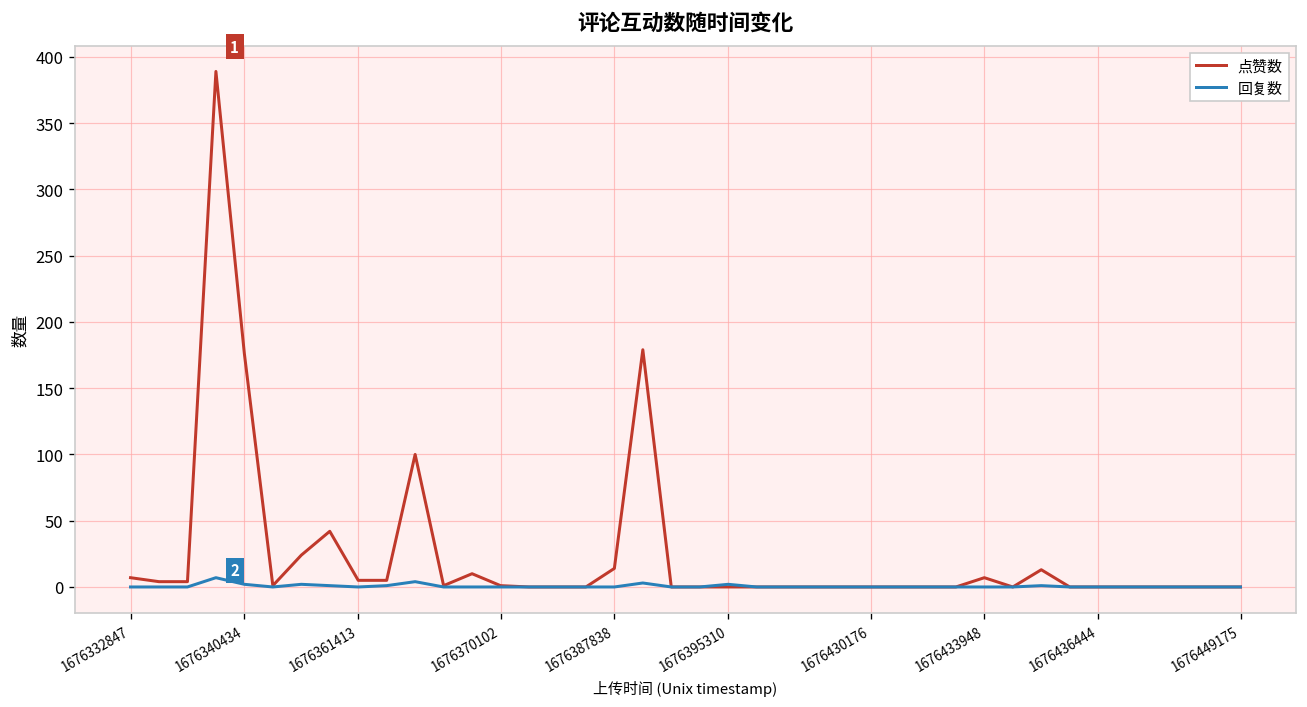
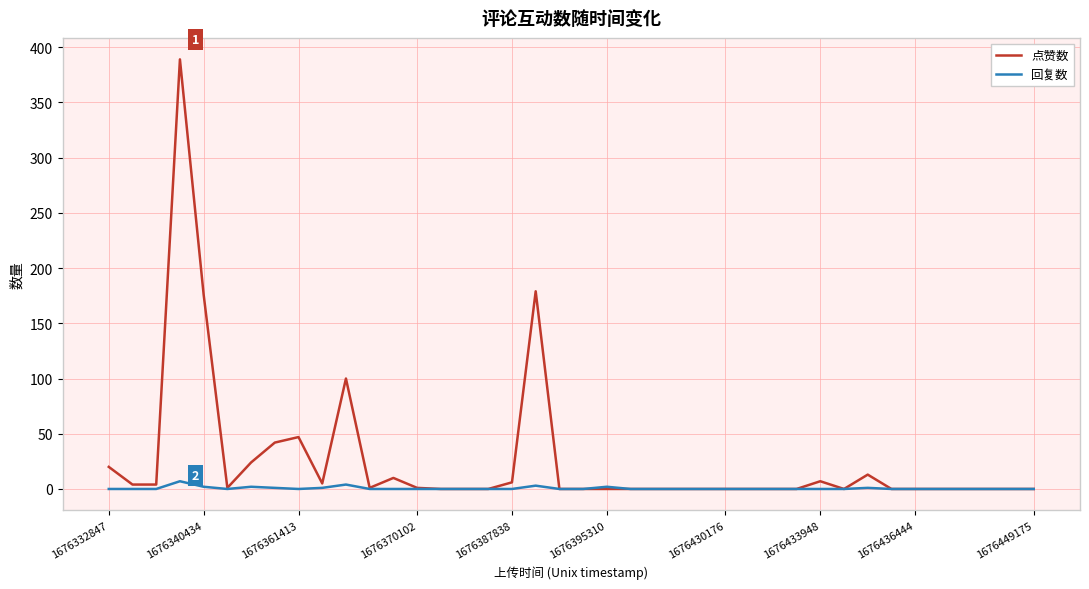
点赞数, 1676332847: 7 -> 20
点赞数, 1676361413: 5 -> 47
点赞数, 1676387838: 14 -> 6
